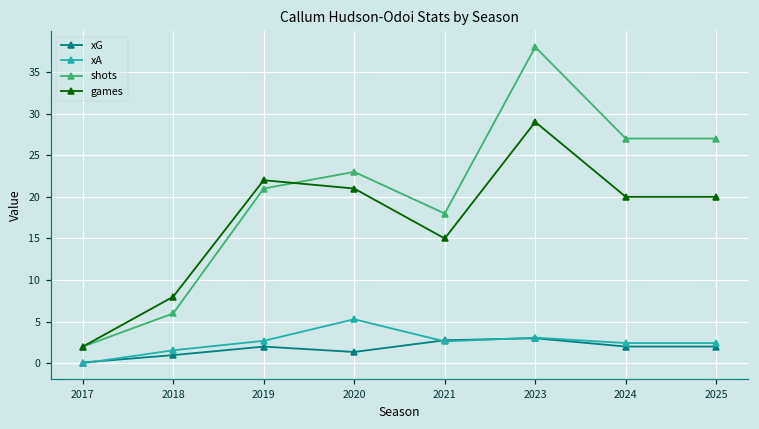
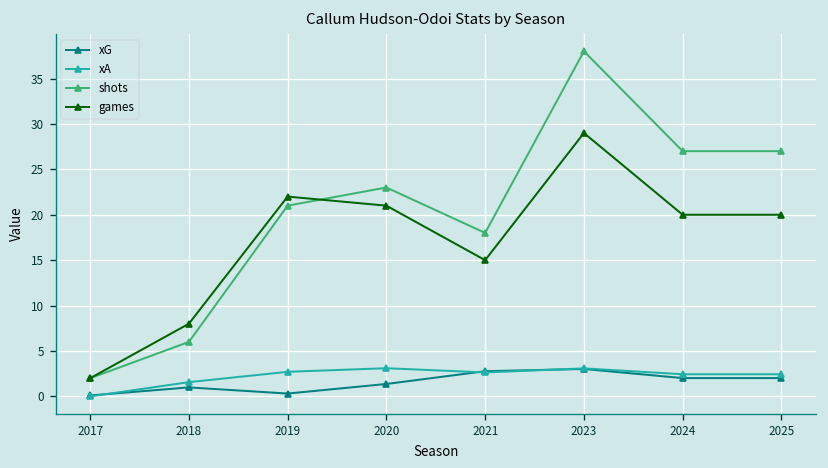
xG, 2019: 2 -> 0
xA, 2020: 5 -> 3
